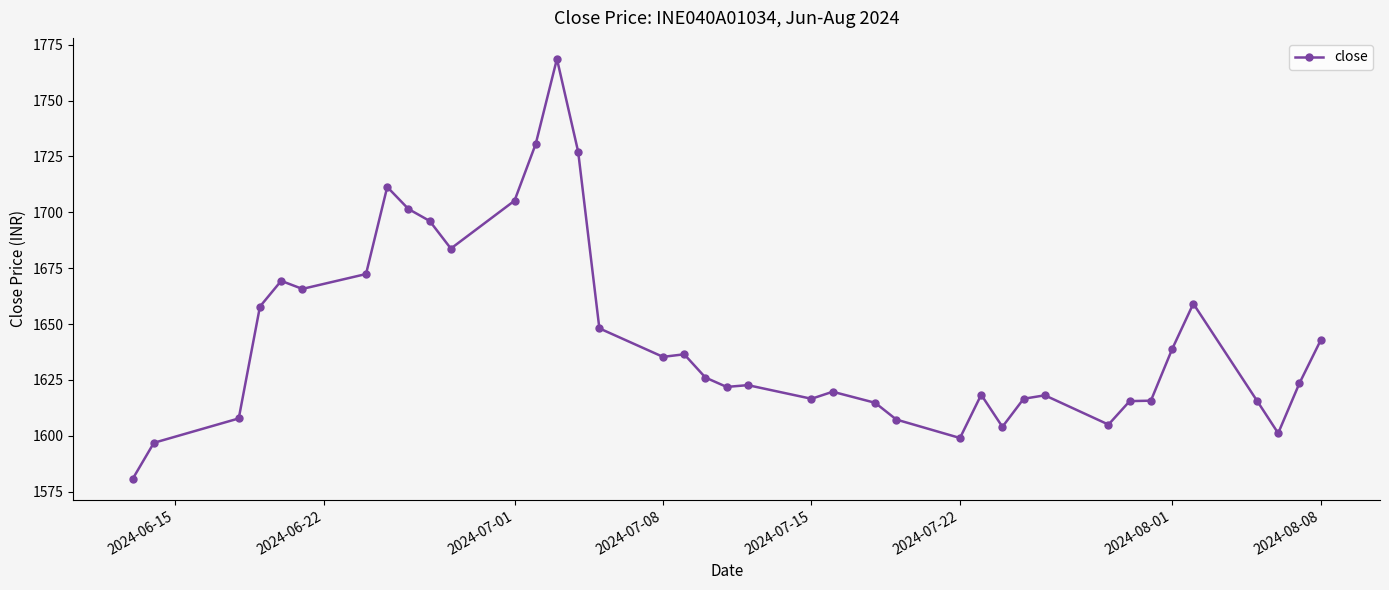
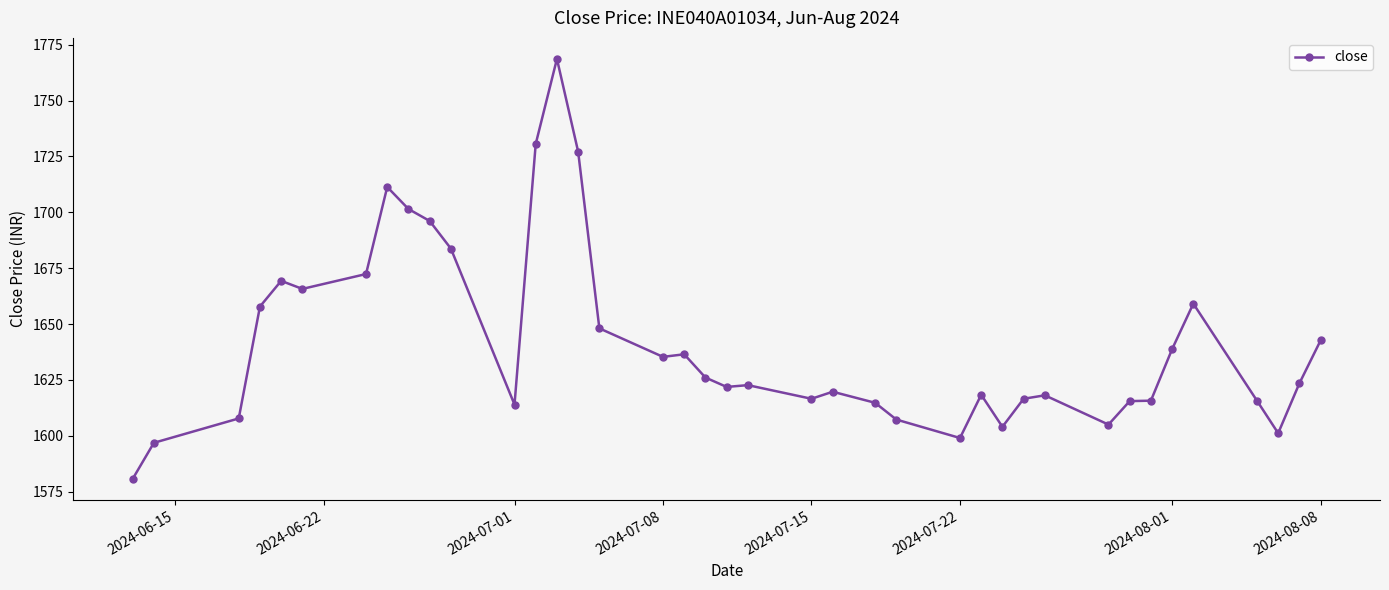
2024-07-01: 1705 -> 1614
